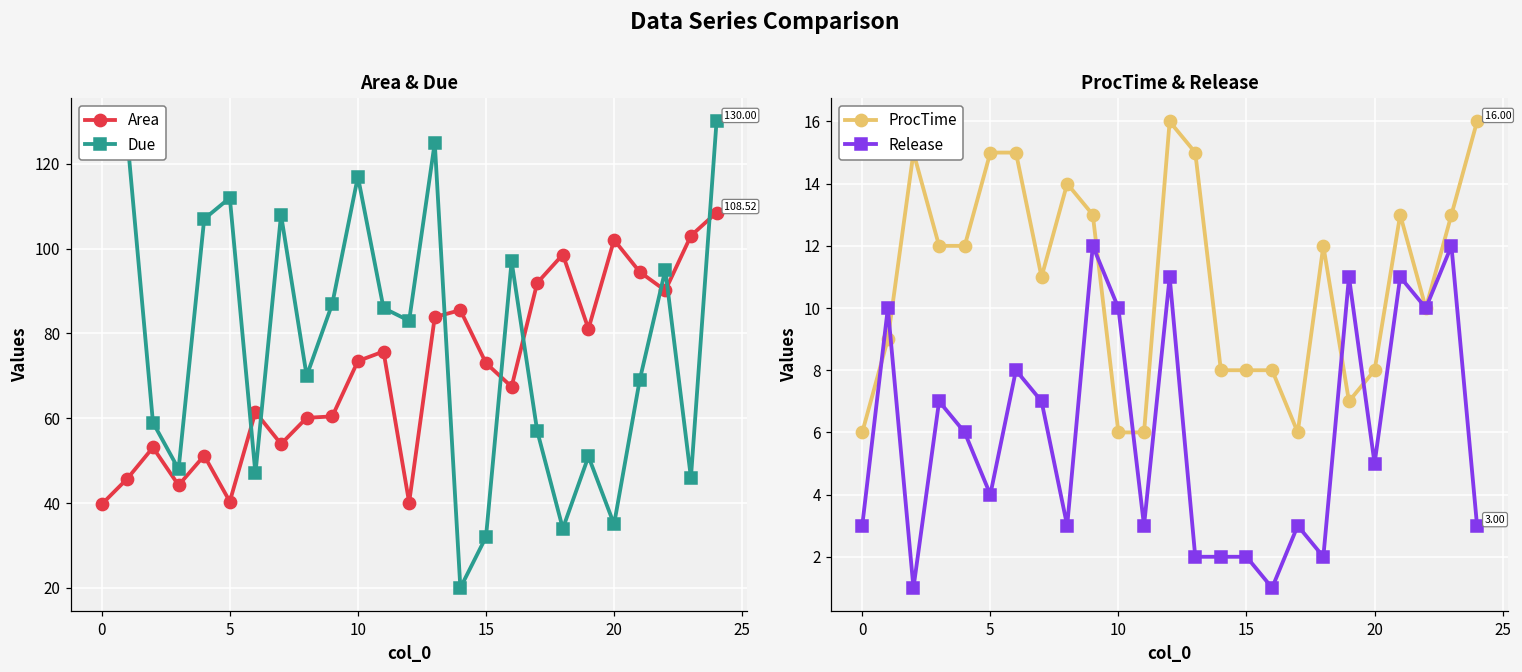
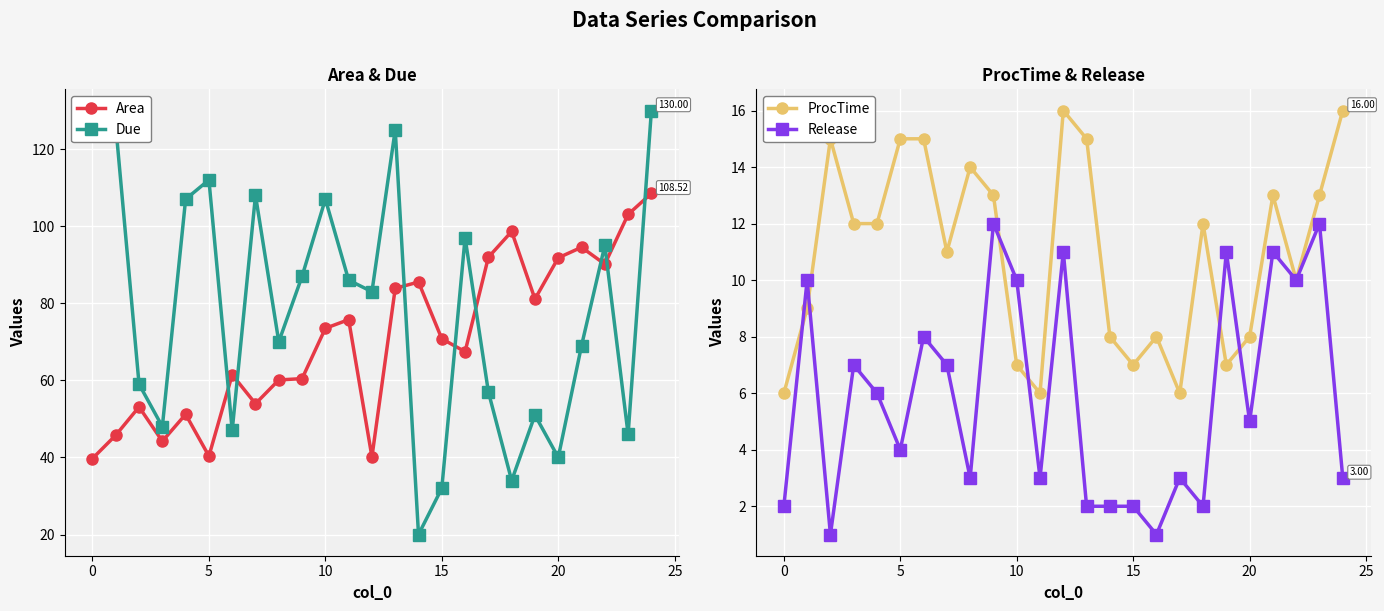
Area & Due, Due, 10: 117 -> 107
Area & Due, Area, 15: 73 -> 71
Area & Due, Area, 20: 102 -> 92
Area & Due, Due, 20: 35 -> 40
ProcTime & Release, Release, 0: 3 -> 2
ProcTime & Release, ProcTime, 10: 6 -> 7
ProcTime & Release, ProcTime, 15: 8 -> 7
